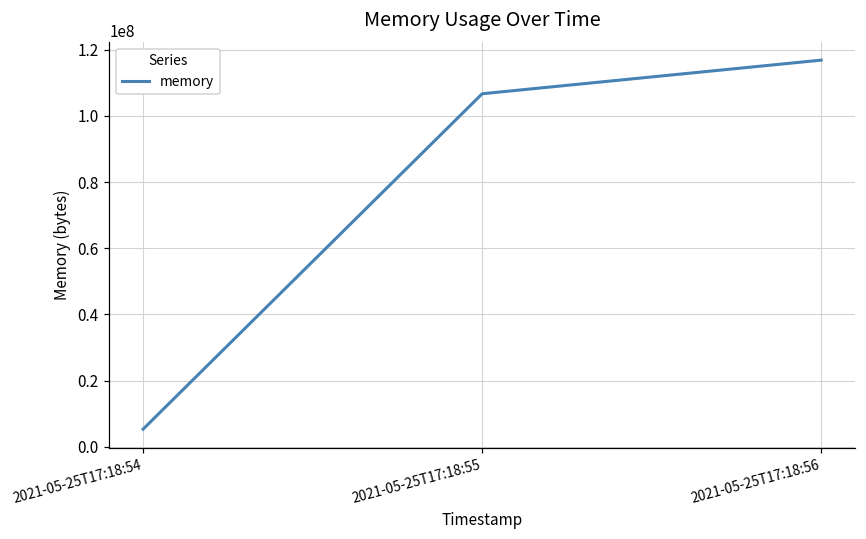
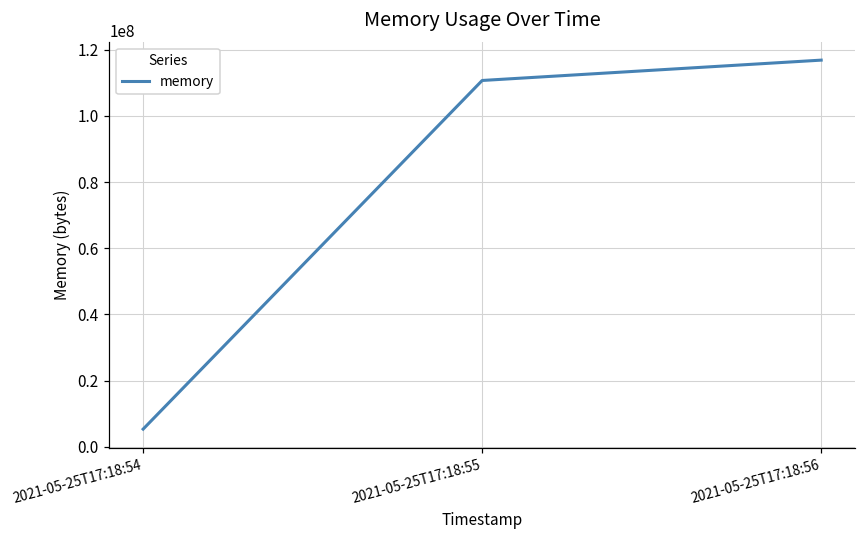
2021-05-25T17:18:55: 107000000 -> 111000000
